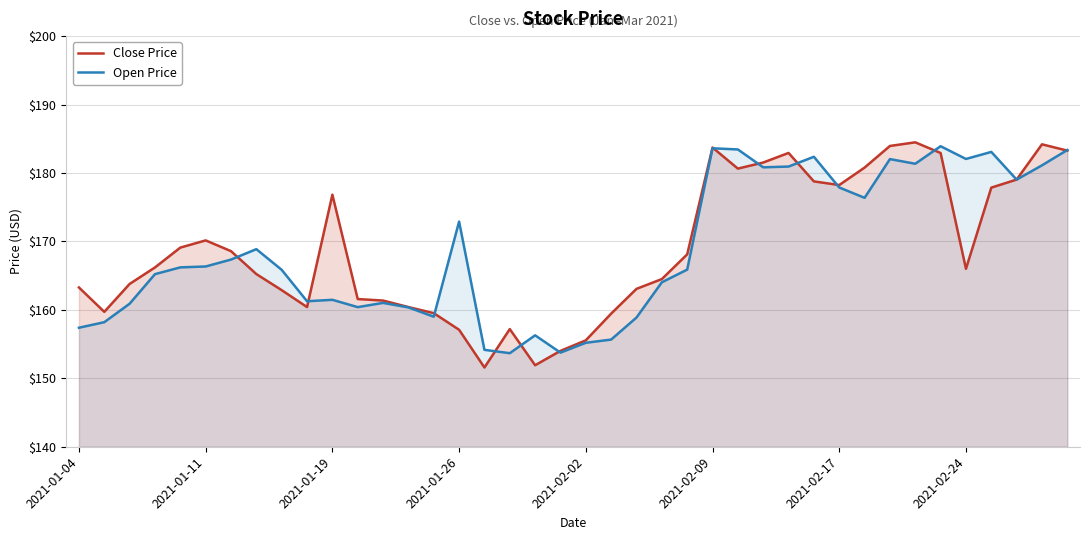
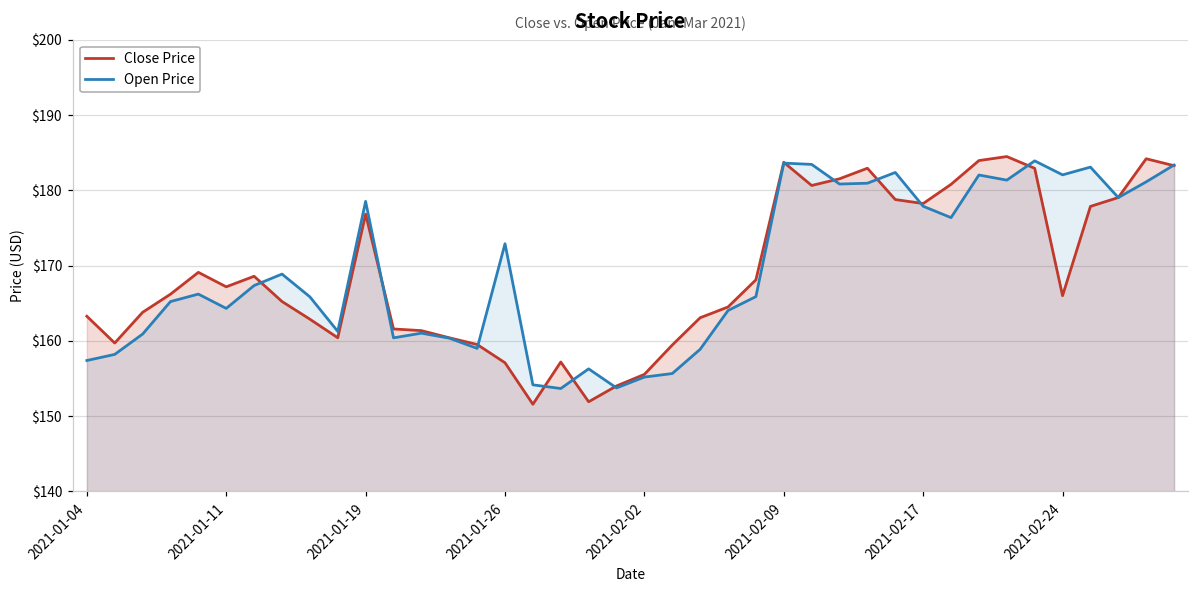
Close Price, 2021-01-11: $170 -> $167
Open Price, 2021-01-11: $166 -> $164
Open Price, 2021-01-19: $161 -> $179
